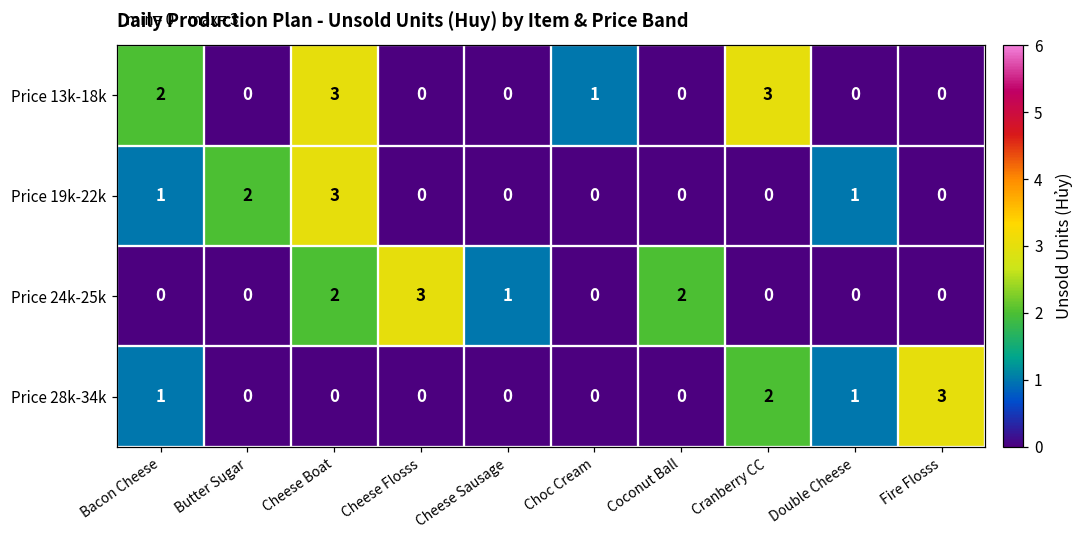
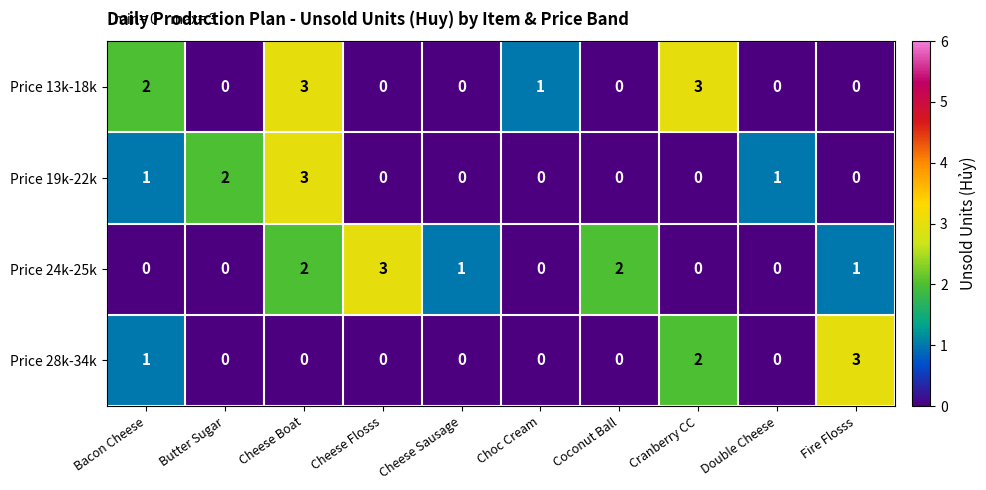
Price 24k-25k, Fire Flosss: 0 -> 1
Price 28k-34k, Double Cheese: 1 -> 0
